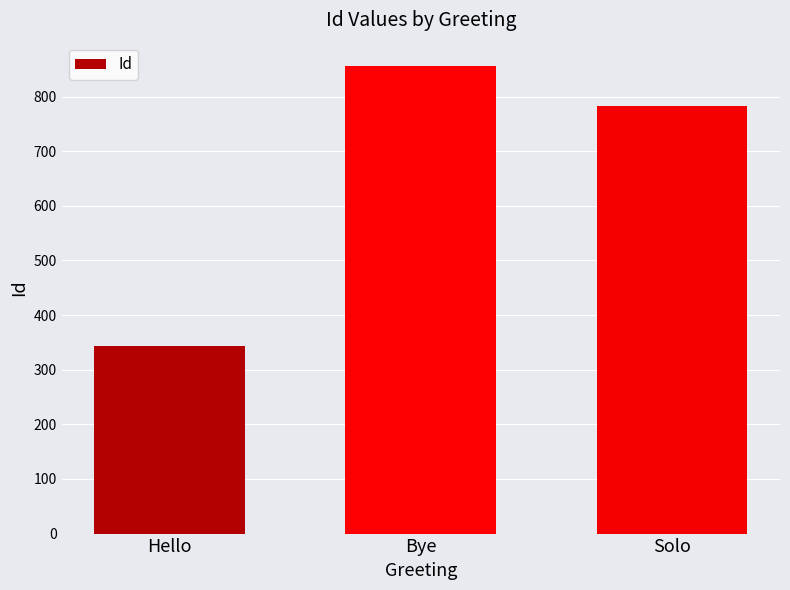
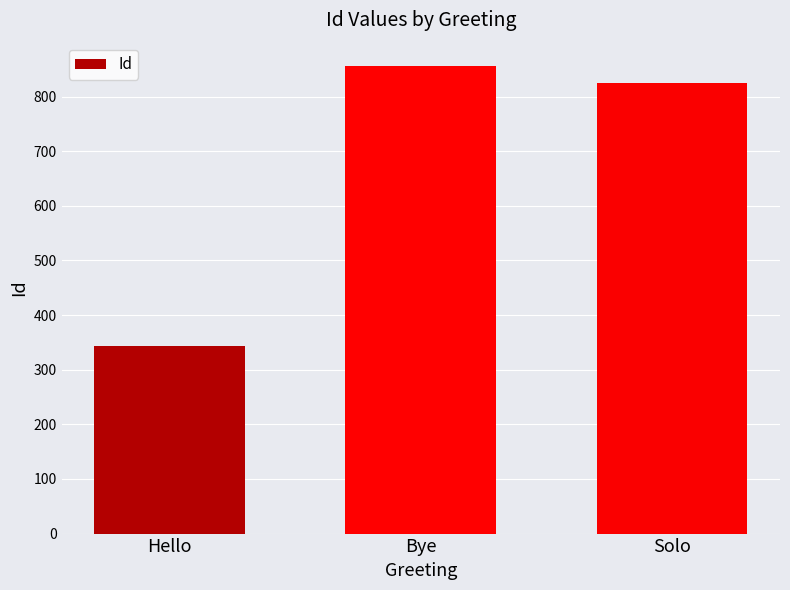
Solo: 780 -> 830
